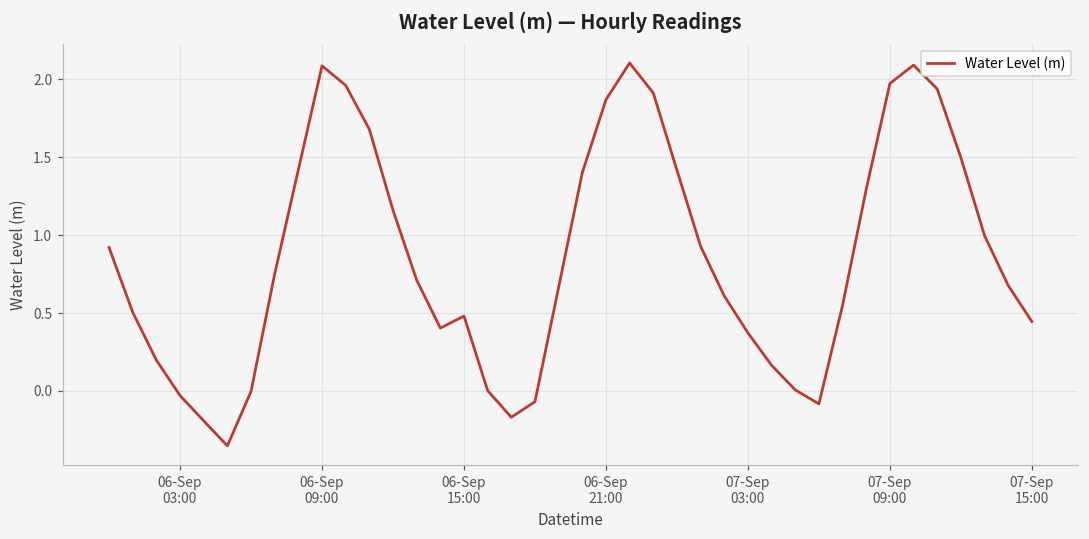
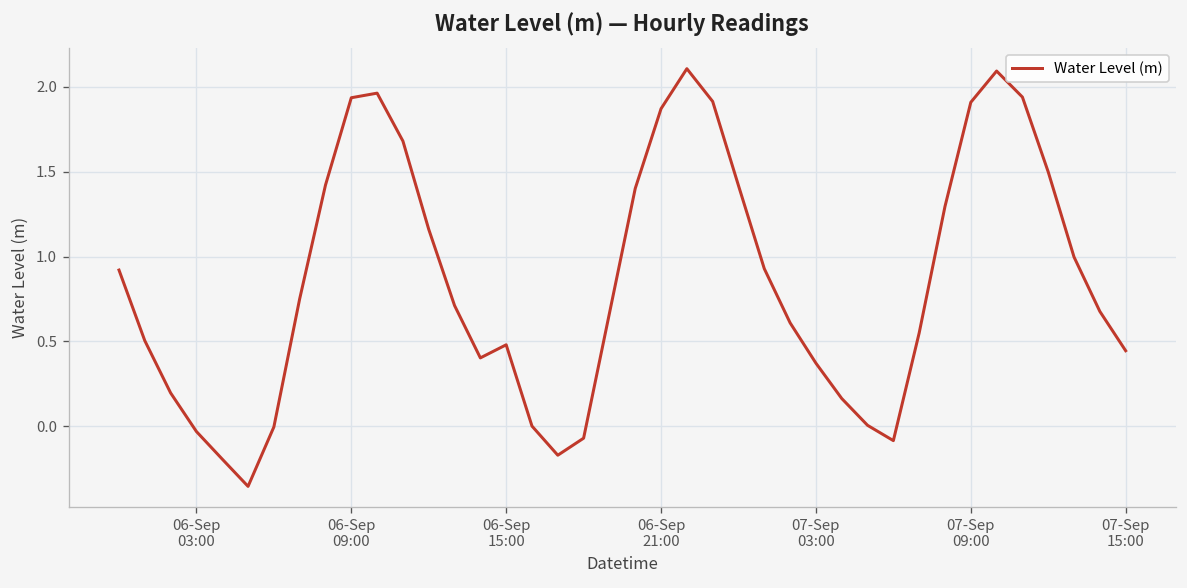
06-Sep 09:00: 2.09 -> 1.93
07-Sep 09:00: 1.97 -> 1.91
